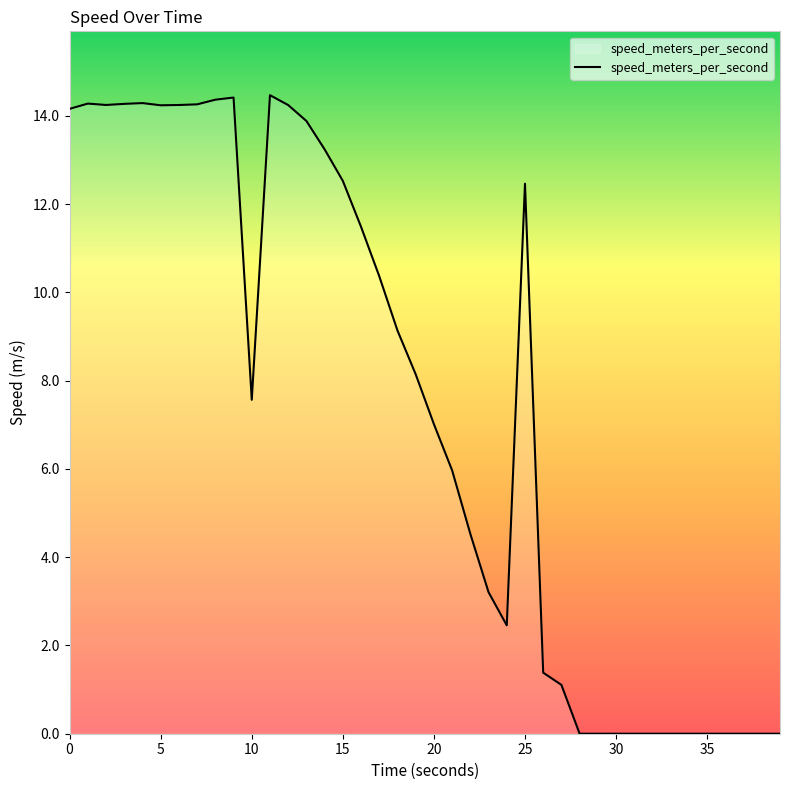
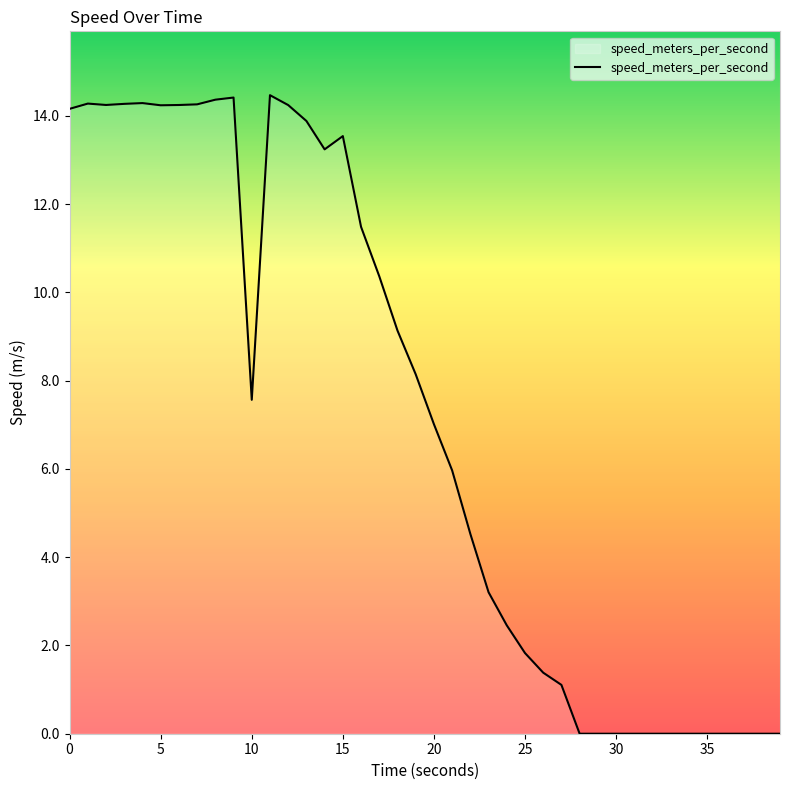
15: 12.5 -> 13.5
25: 12.5 -> 1.8
